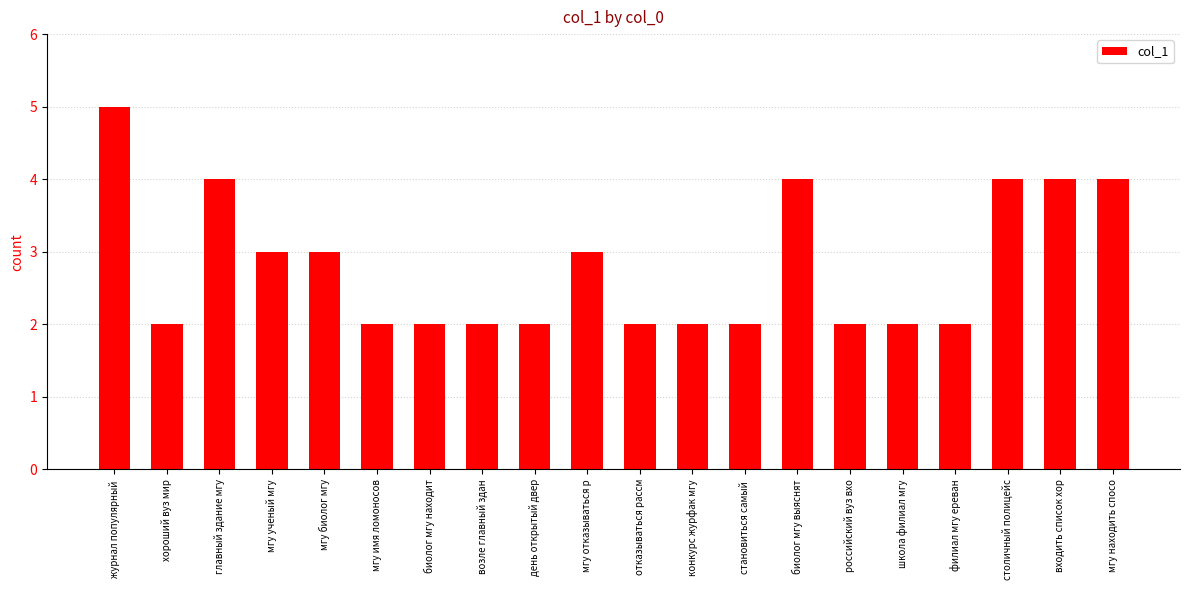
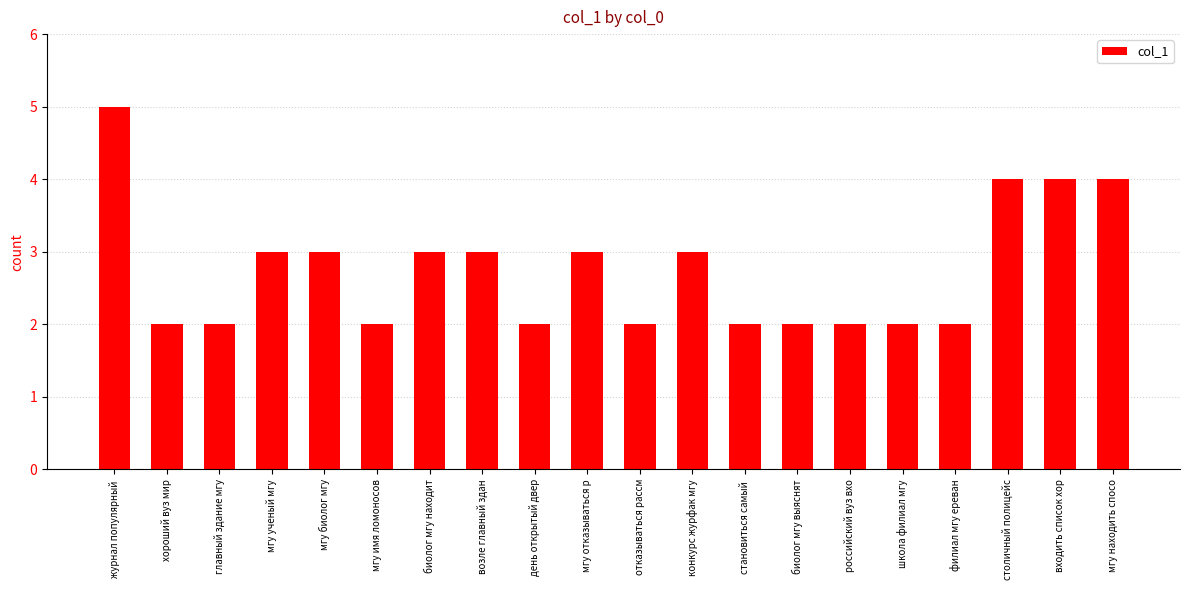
главный здание мгу: 4 -> 2
биолог мгу находит: 2 -> 3
возле главный здан: 2 -> 3
конкурс журфак мгу: 2 -> 3
биолог мгу выяснят: 4 -> 2
